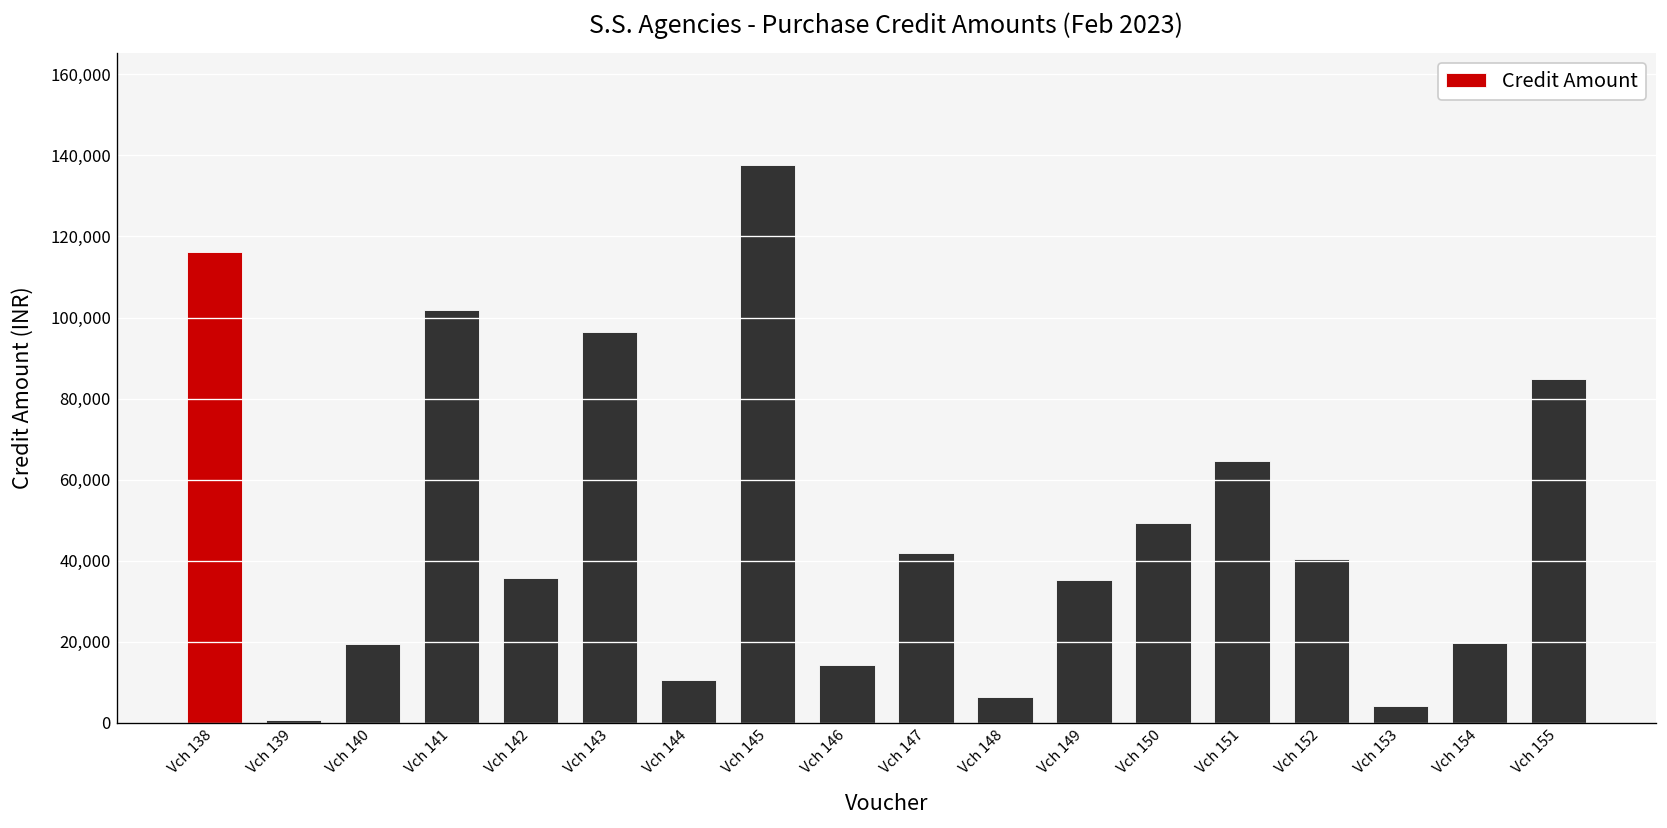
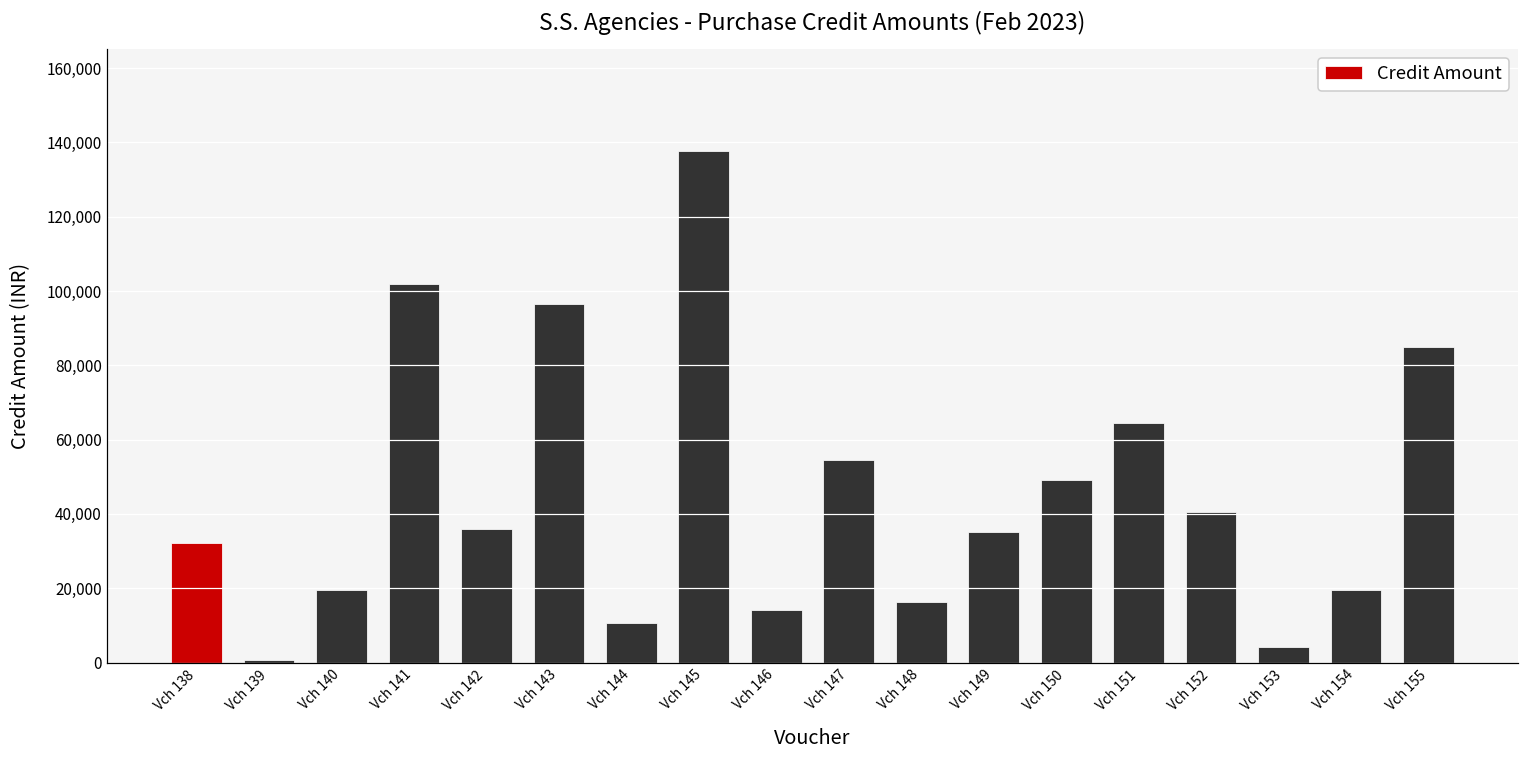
Vch 138: 116,000 -> 32,000
Vch 147: 42,000 -> 54,000
Vch 148: 6,000 -> 16,000
